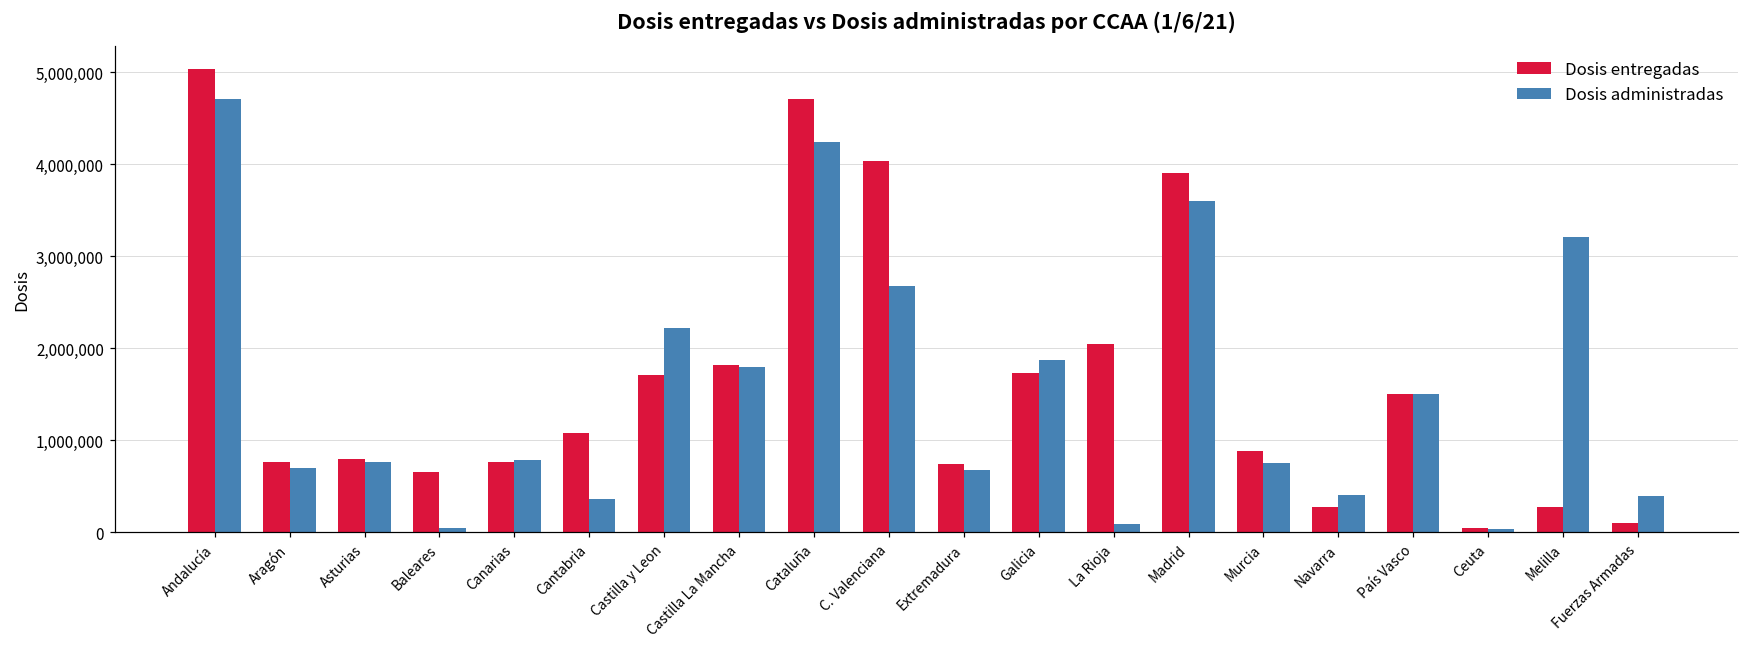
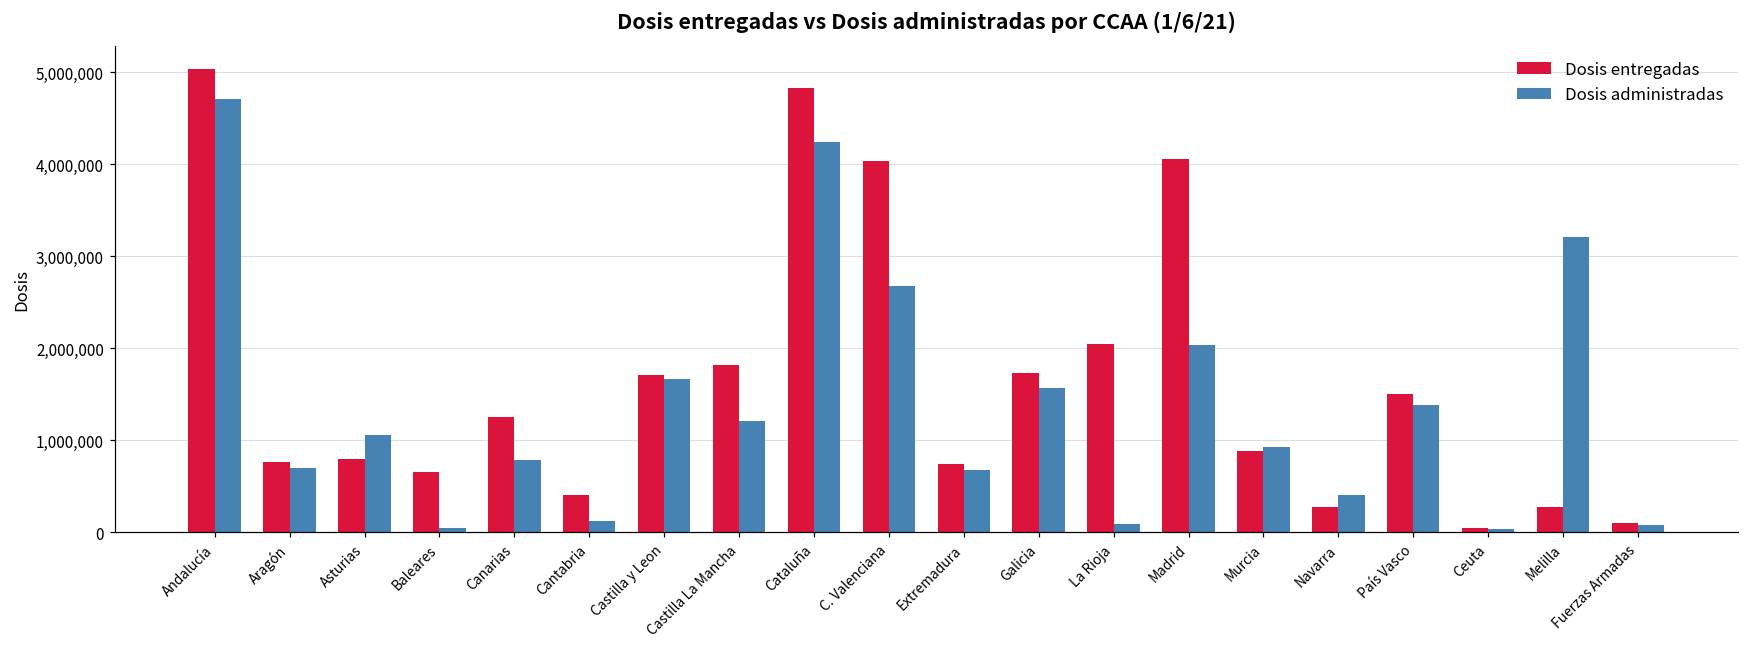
Dosis administradas, Asturias: 800,000 -> 1,100,000
Dosis entregadas, Canarias: 800,000 -> 1,300,000
Dosis entregadas, Cantabria: 1,100,000 -> 400,000
Dosis administradas, Cantabria: 400,000 -> 100,000
Dosis administradas, Castilla y Leon: 2,200,000 -> 1,700,000
Dosis administradas, Castilla La Mancha: 1,800,000 -> 1,200,000
Dosis entregadas, Cataluña: 4,700,000 -> 4,800,000
Dosis administradas, Galicia: 1,900,000 -> 1,600,000
Dosis entregadas, Madrid: 3,900,000 -> 4,100,000
Dosis administradas, Madrid: 3,600,000 -> 2,000,000
Dosis administradas, Murcia: 800,000 -> 900,000
Dosis administradas, País Vasco: 1,500,000 -> 1,400,000
Dosis administradas, Fuerzas Armadas: 400,000 -> 100,000
